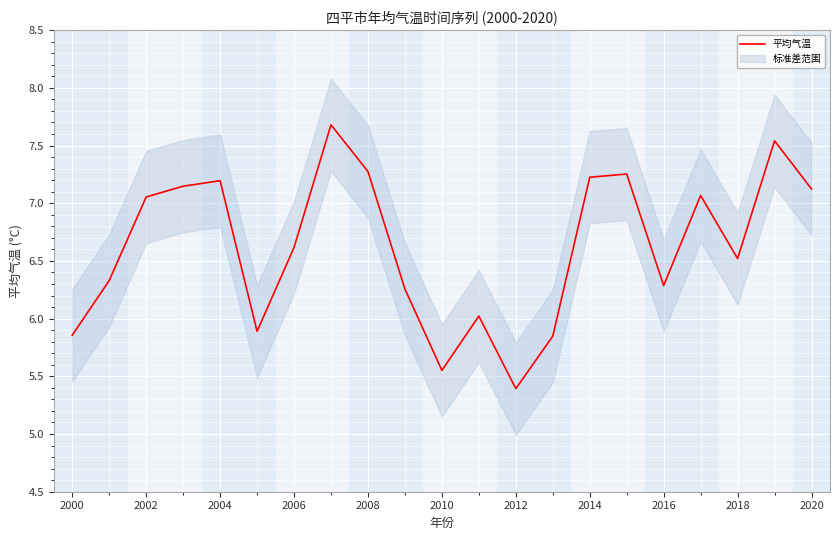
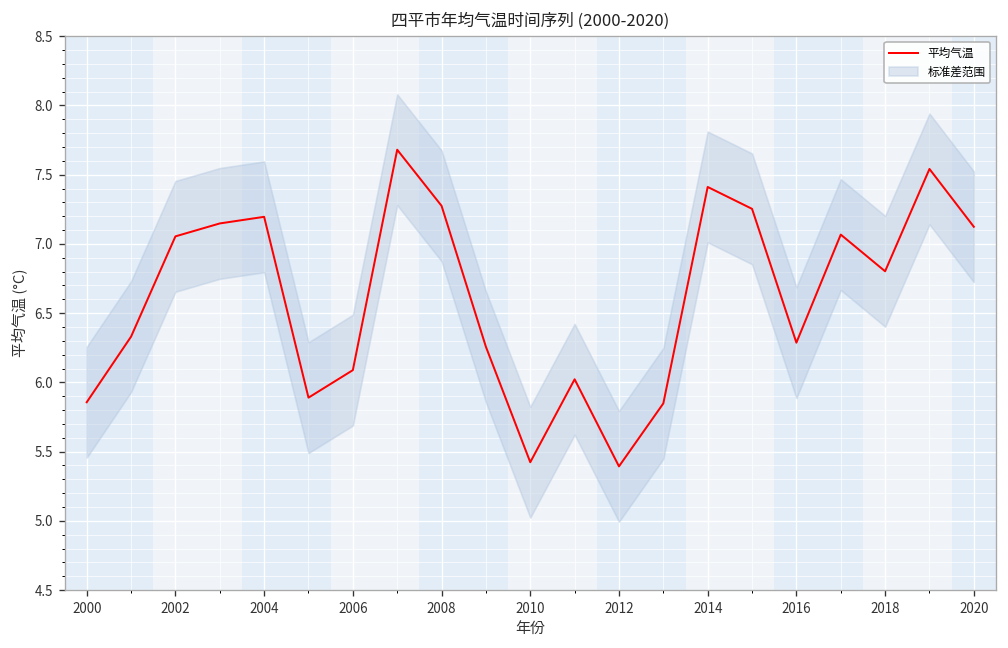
平均气温, 2006: 6.62 -> 6.09
平均气温, 2010: 5.55 -> 5.42
平均气温, 2014: 7.23 -> 7.41
平均气温, 2018: 6.52 -> 6.80
